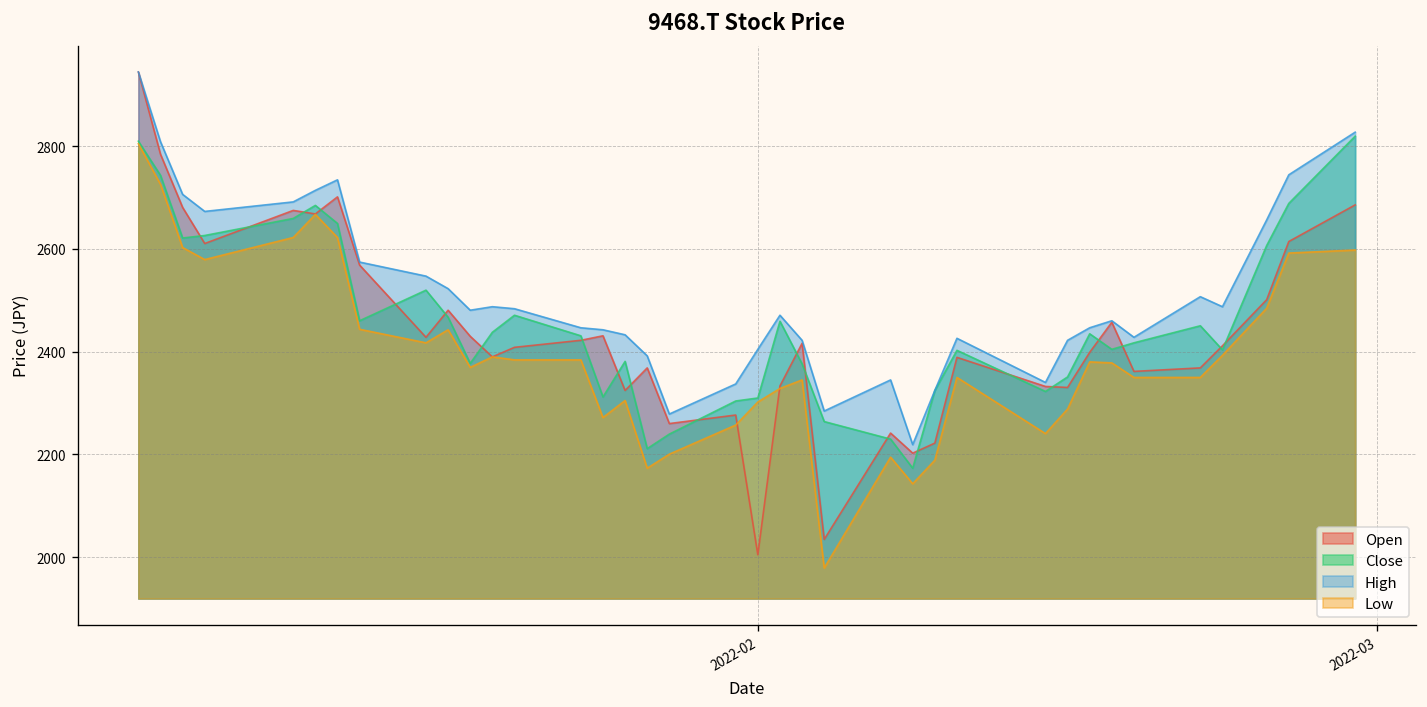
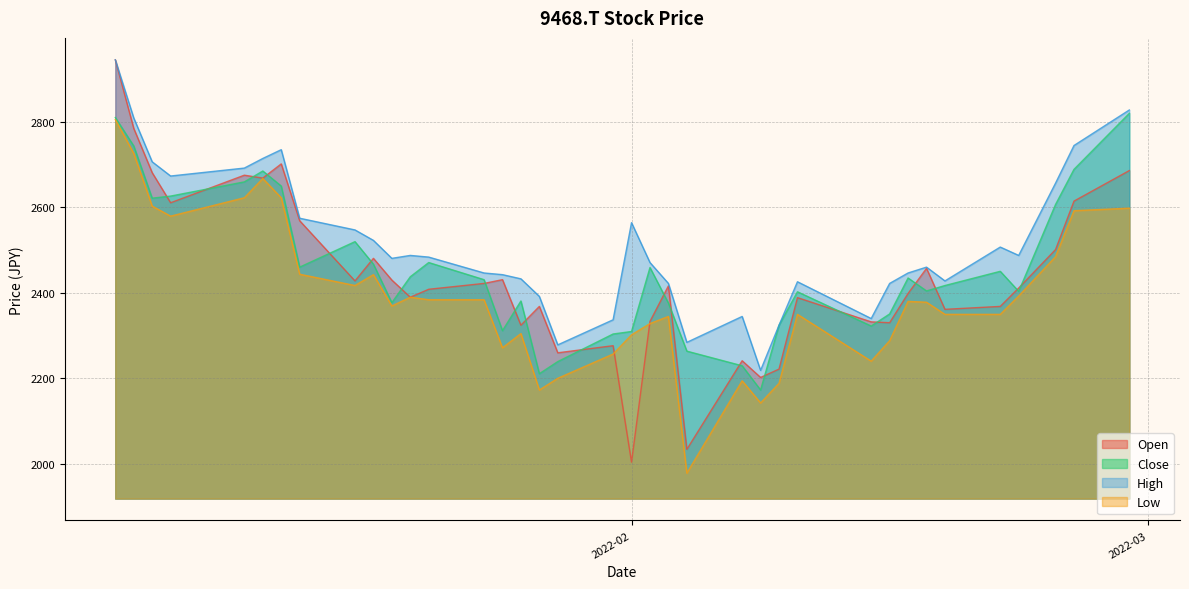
High, 2022-02: 2400 -> 2560
